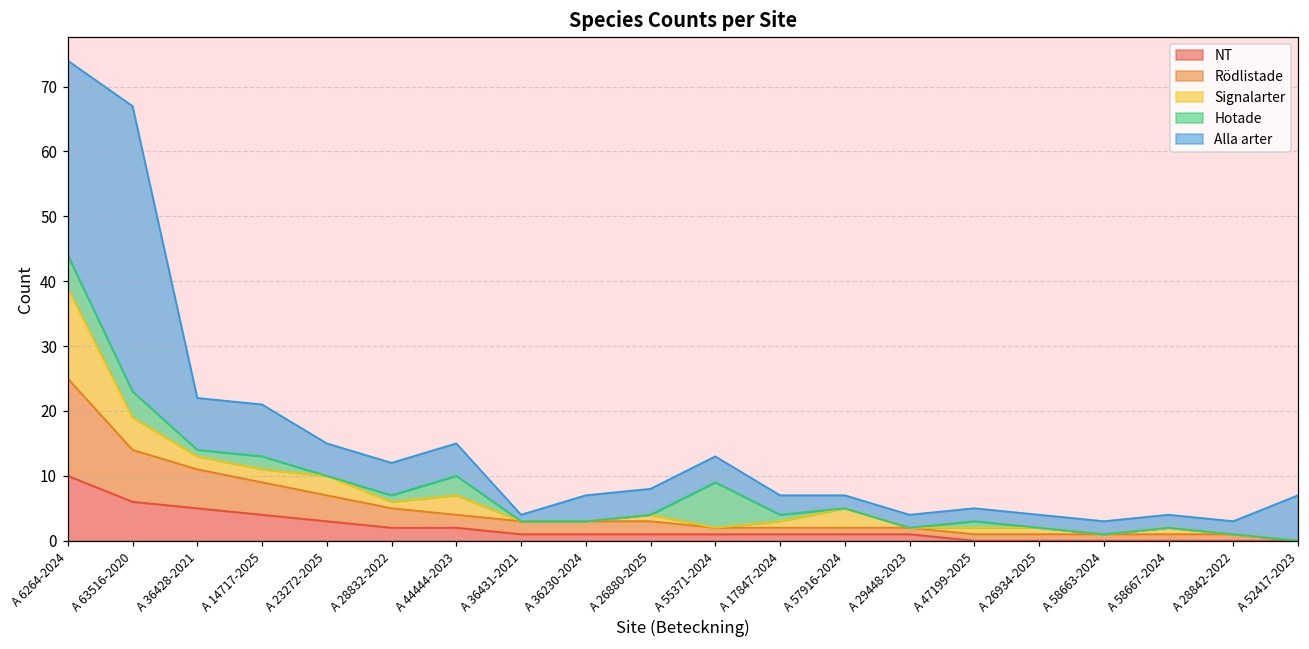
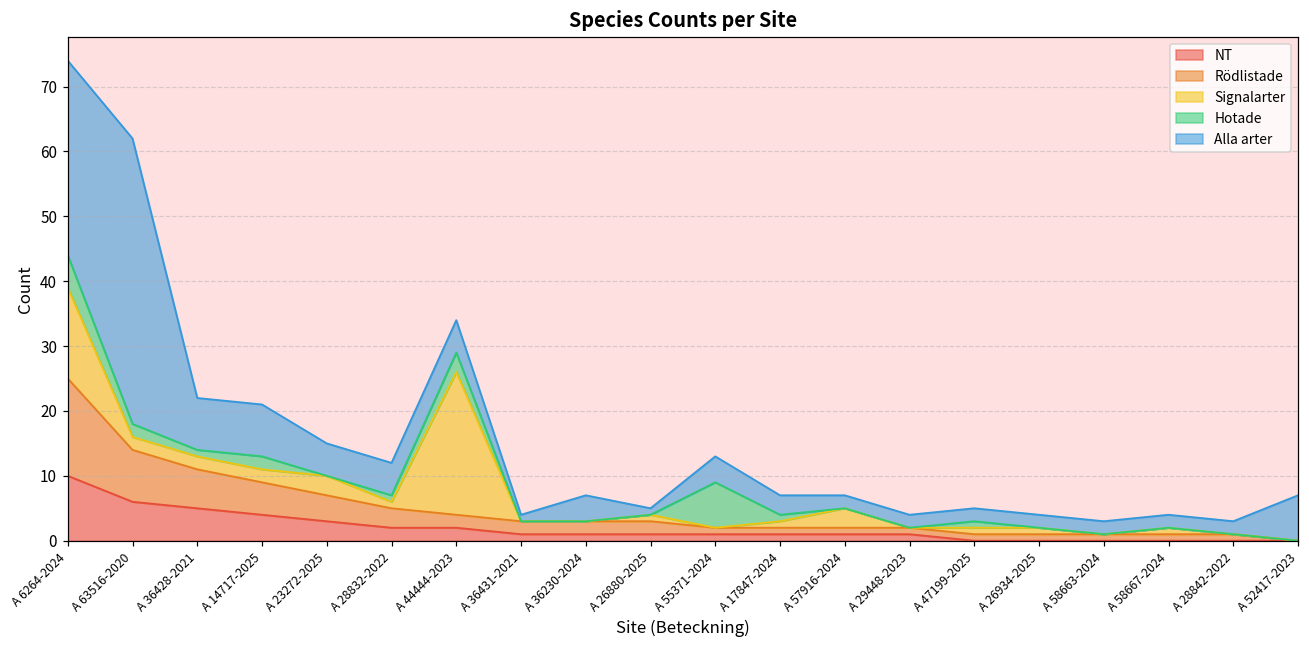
Signalarter, A 63516-2020: 5 -> 2
Hotade, A 63516-2020: 4 -> 2
Signalarter, A 44444-2023: 3 -> 22
Alla arter, A 26880-2025: 4 -> 1
